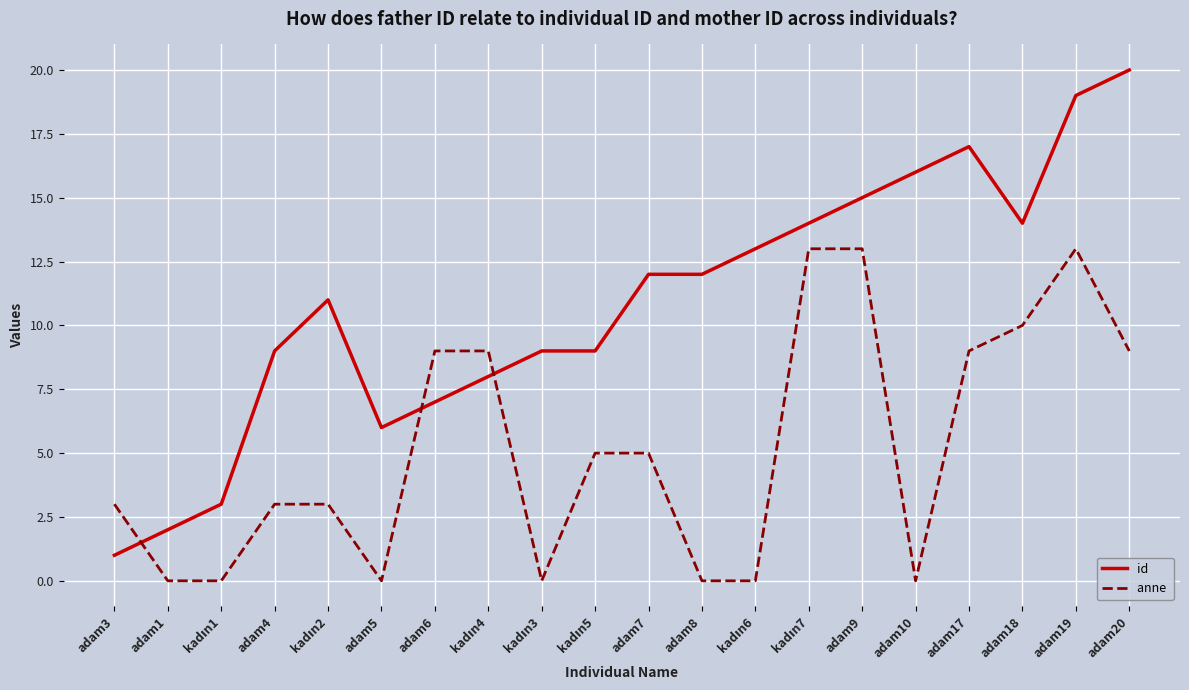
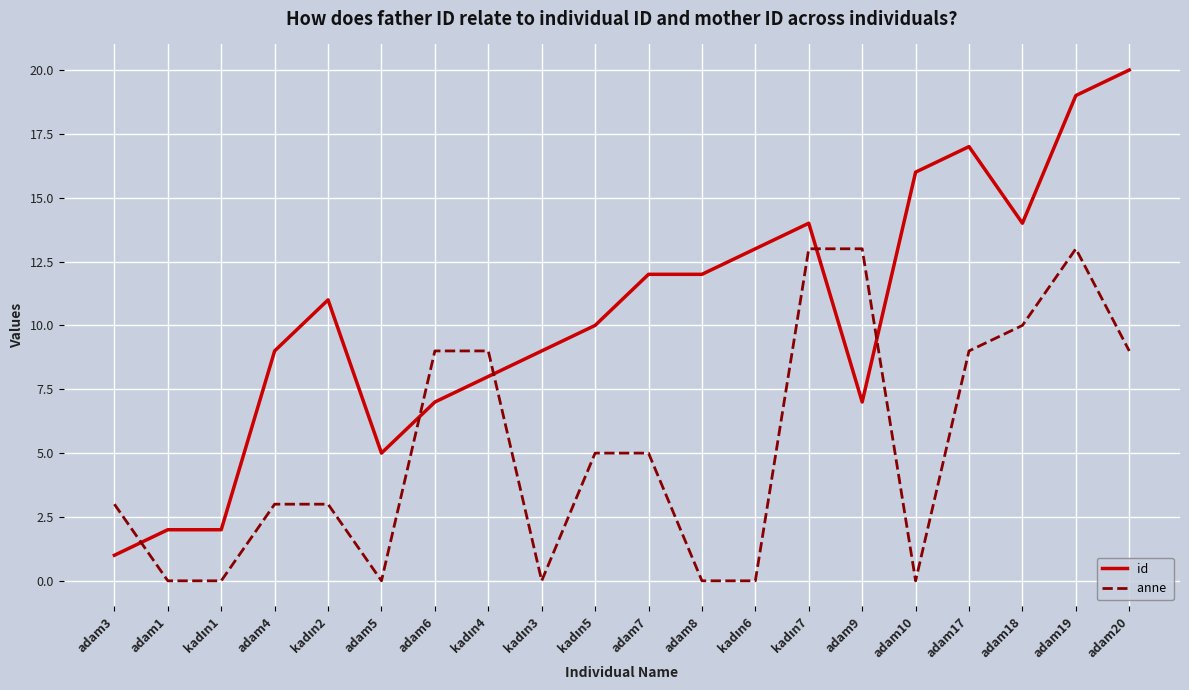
id, kadın1: 3 -> 2
id, adam5: 6 -> 5
id, kadın5: 9 -> 10
id, adam9: 15 -> 7
